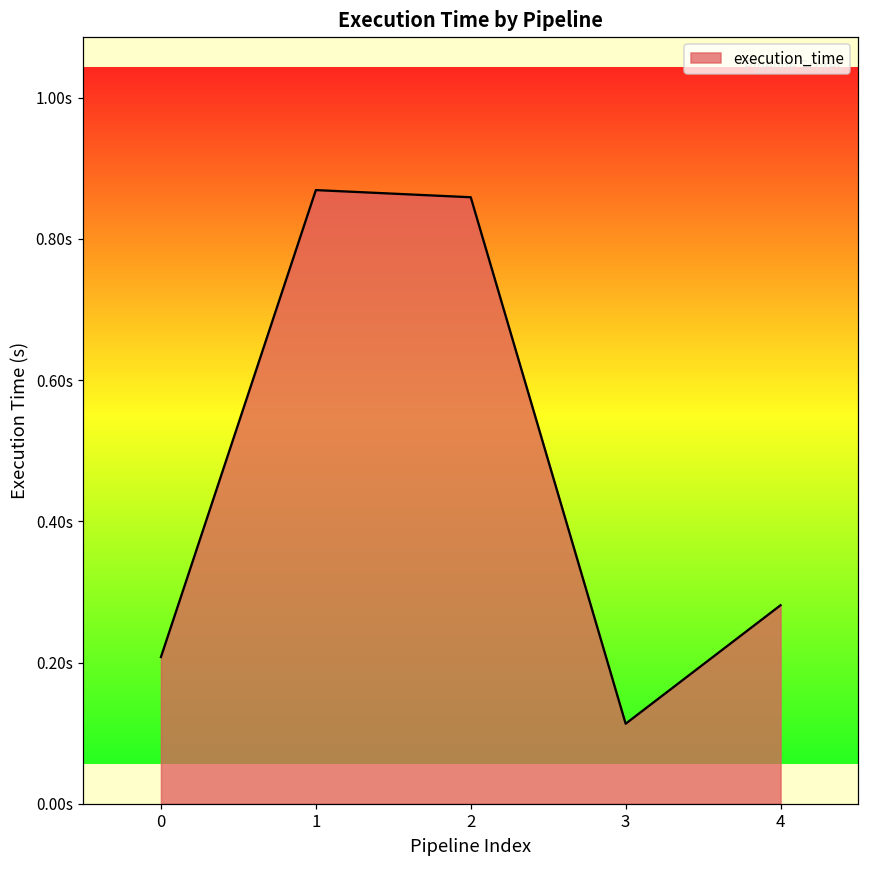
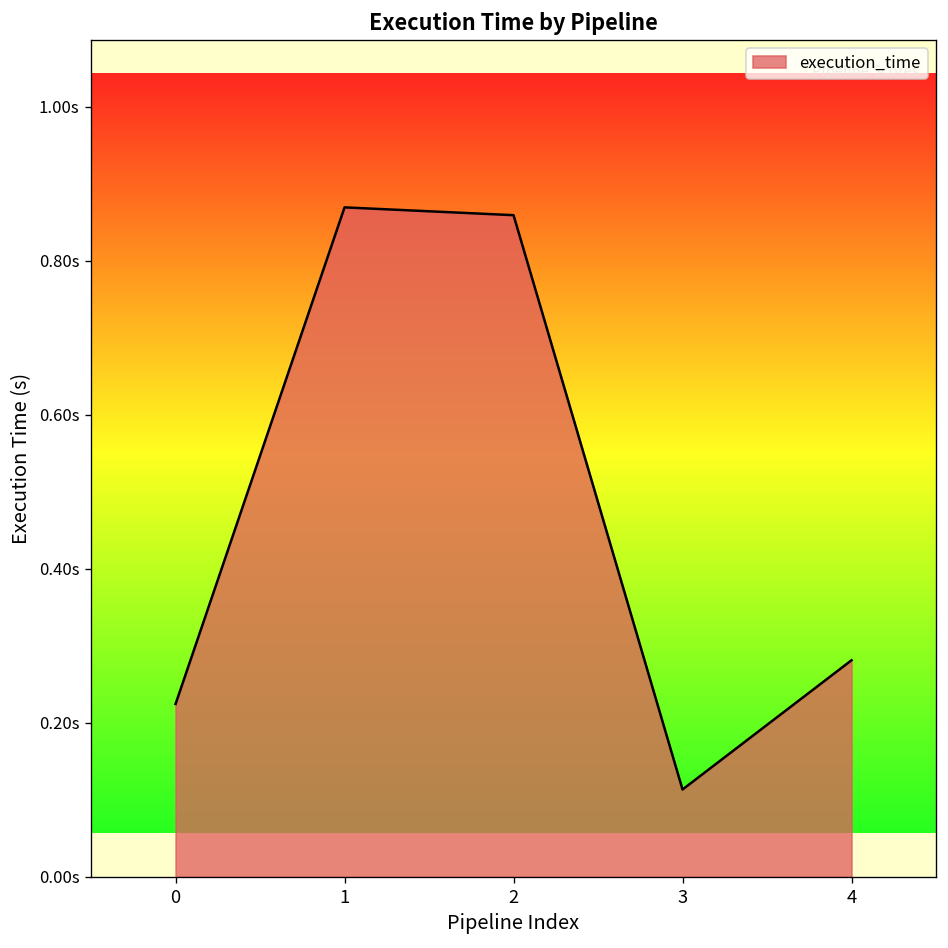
0: 0.21s -> 0.22s
